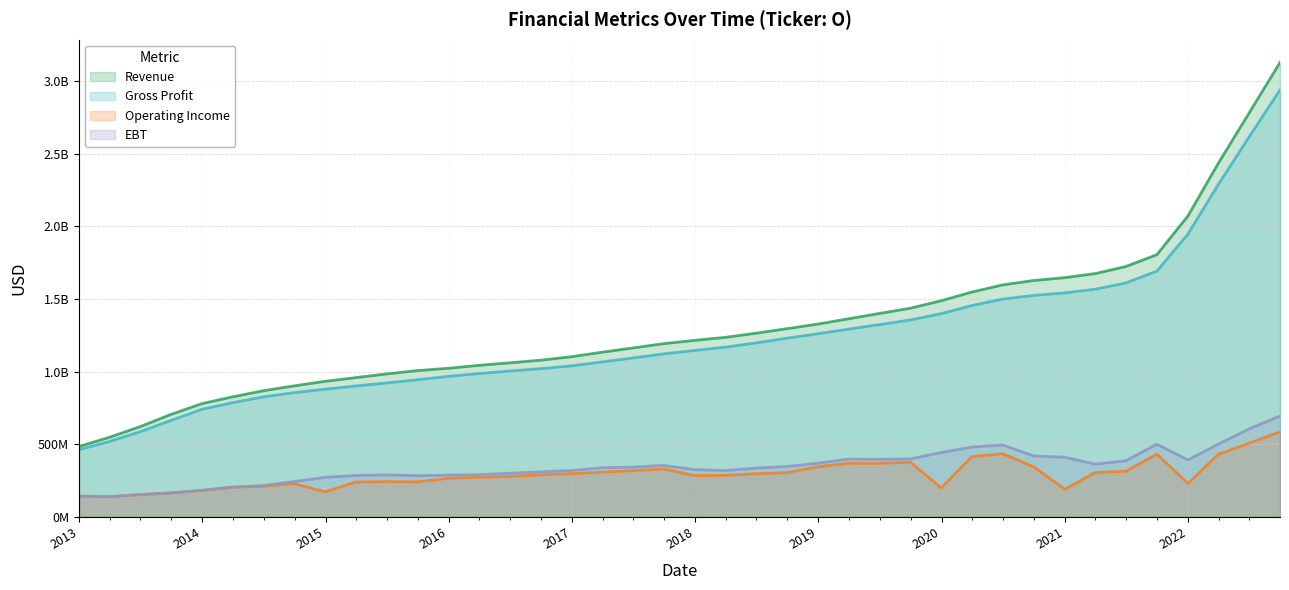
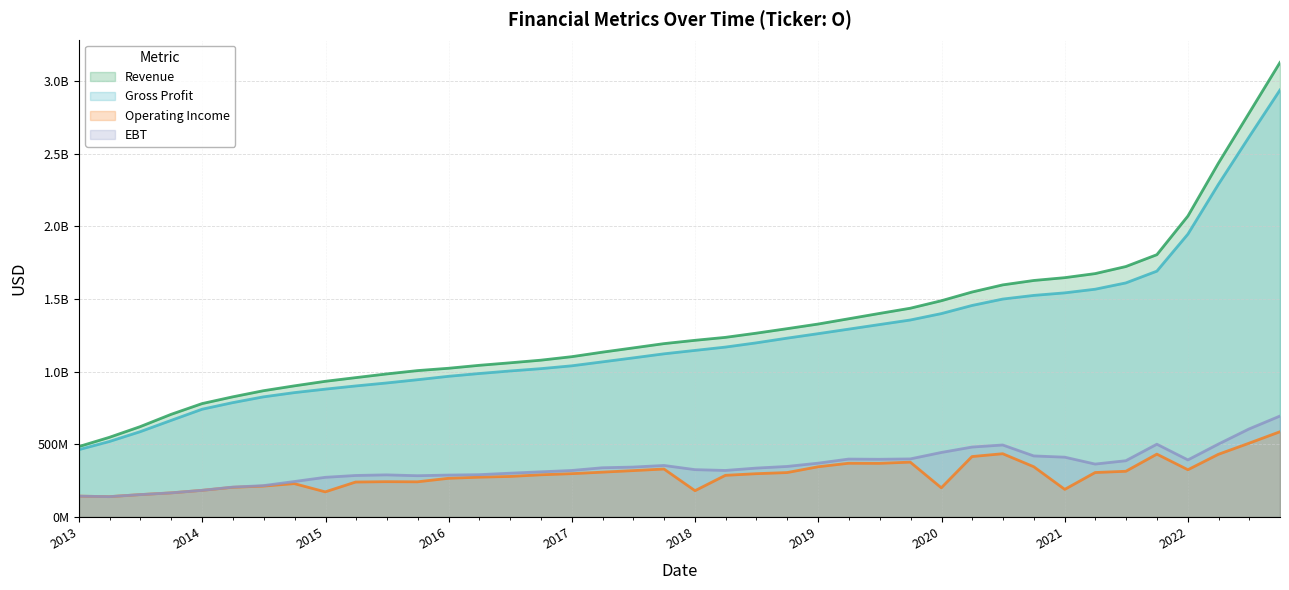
Operating Income, 2018: 280000000 -> 180000000
Operating Income, 2022: 230000000 -> 320000000
